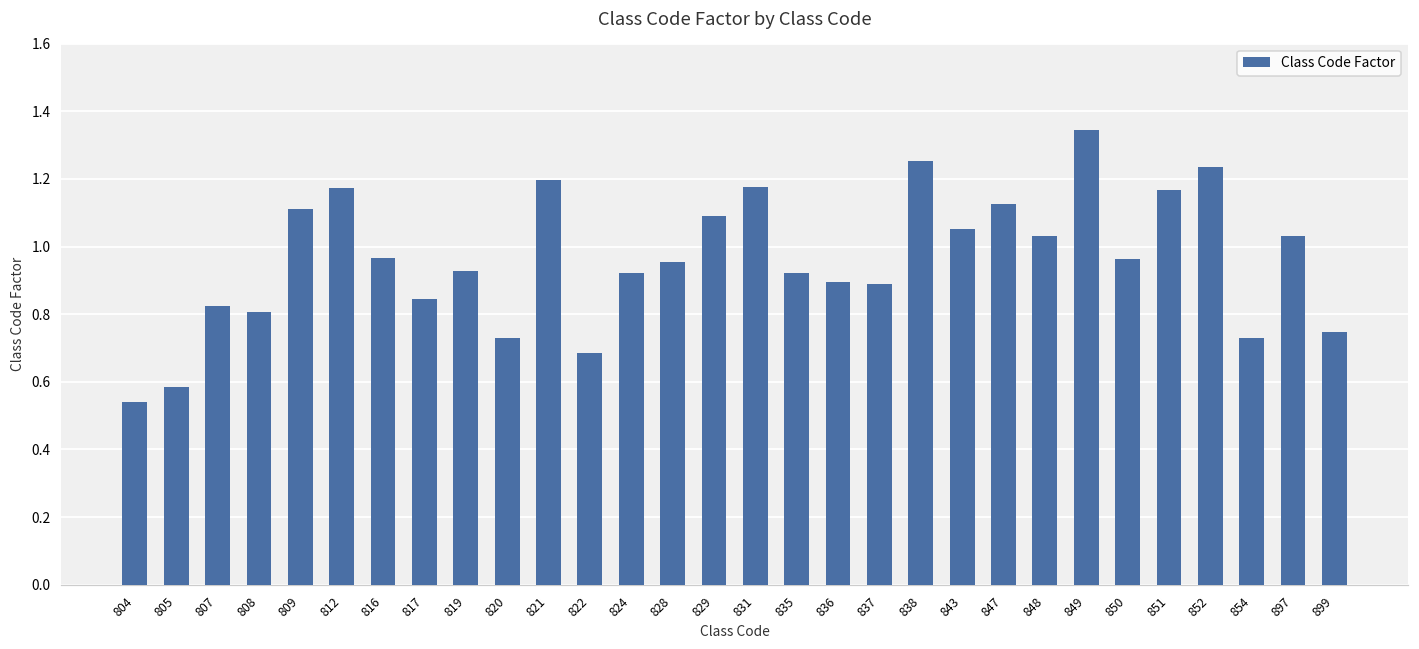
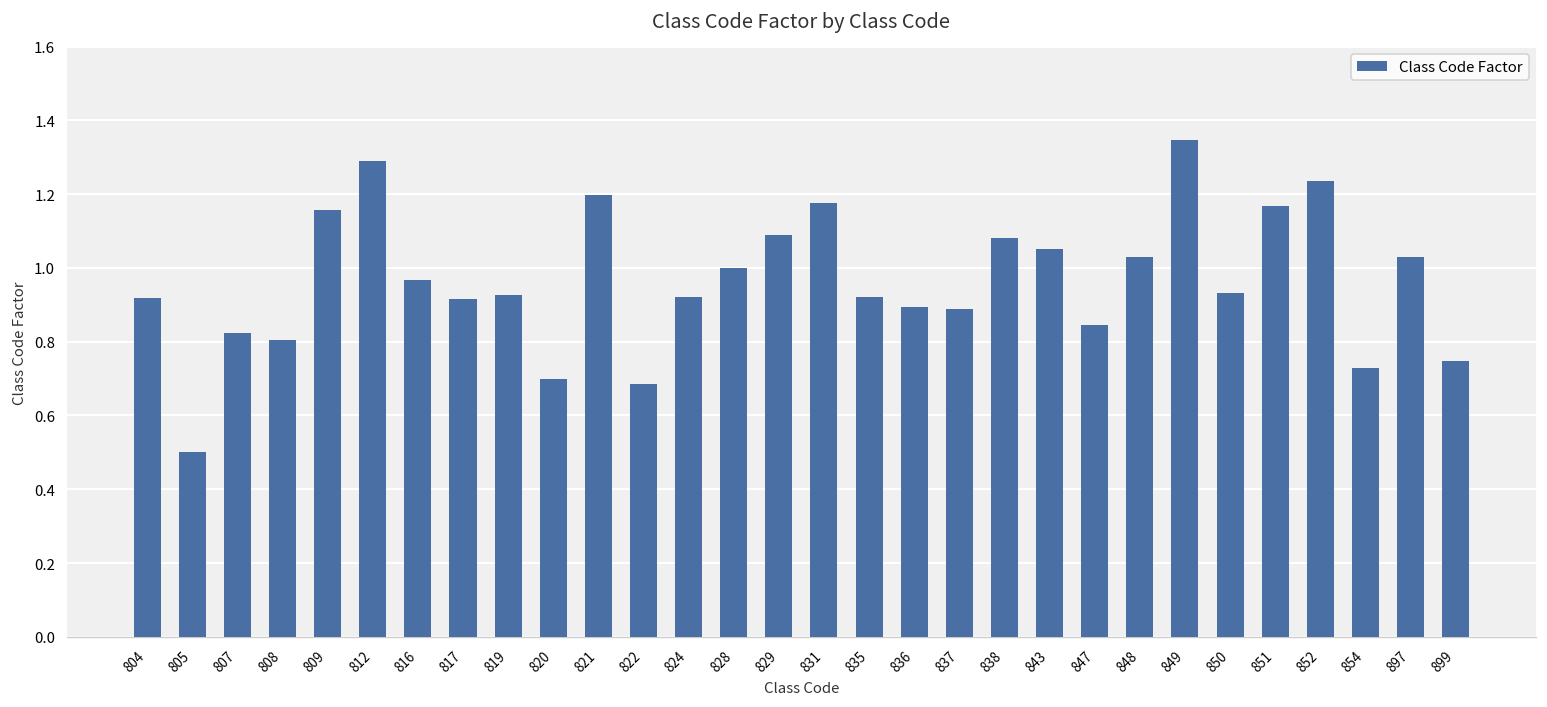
804: 0.54 -> 0.92
805: 0.58 -> 0.50
809: 1.11 -> 1.16
812: 1.17 -> 1.29
817: 0.84 -> 0.91
820: 0.73 -> 0.70
828: 0.96 -> 1.00
838: 1.25 -> 1.08
847: 1.13 -> 0.85
850: 0.96 -> 0.93
